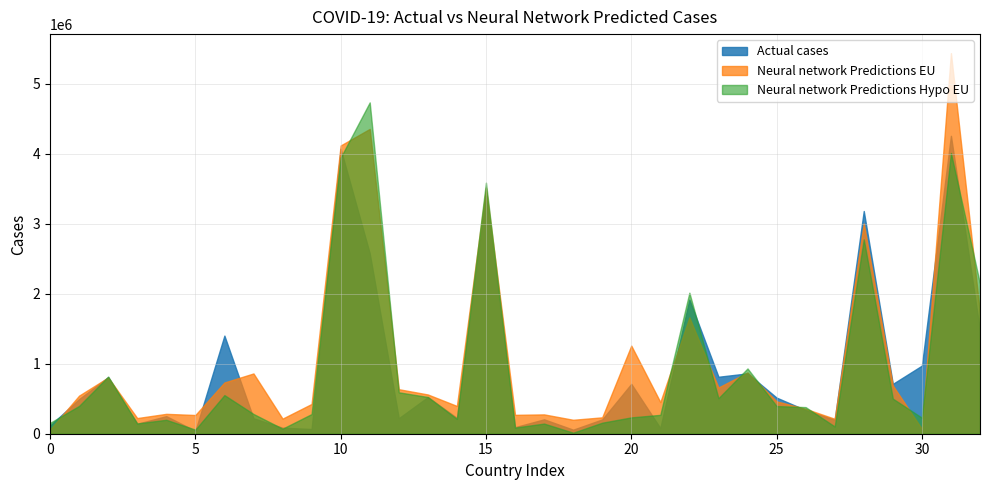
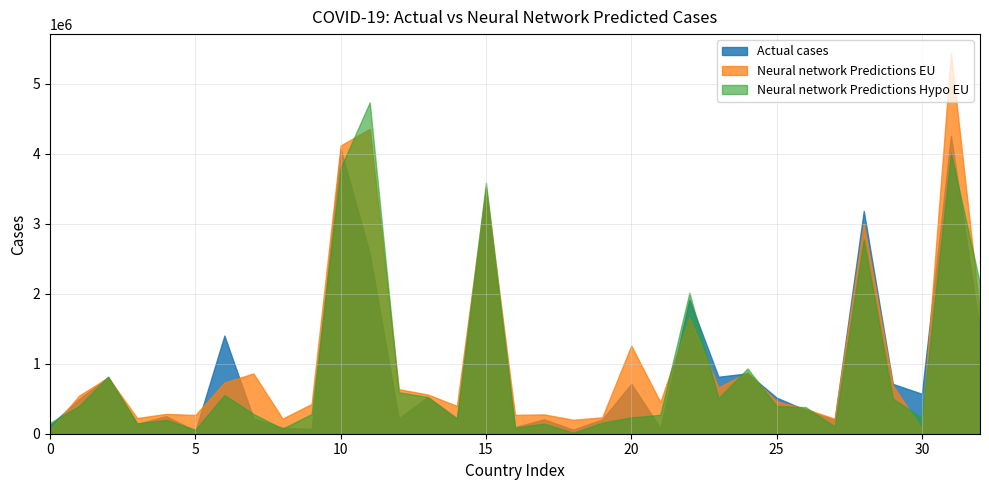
Neural network Predictions Hypo EU, 10: 3900000 -> 3800000
Actual cases, 30: 1000000 -> 600000
